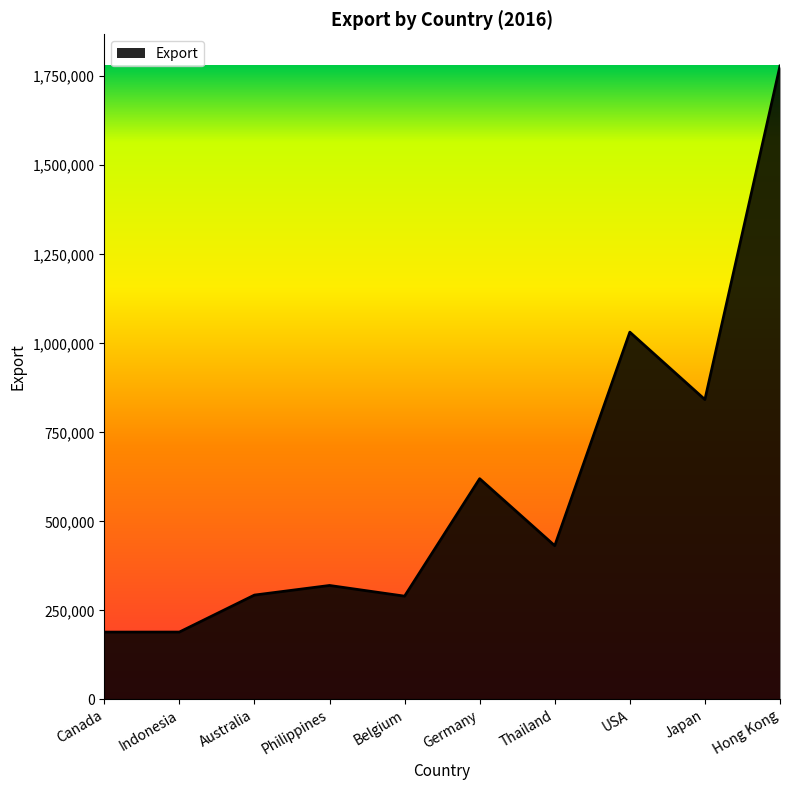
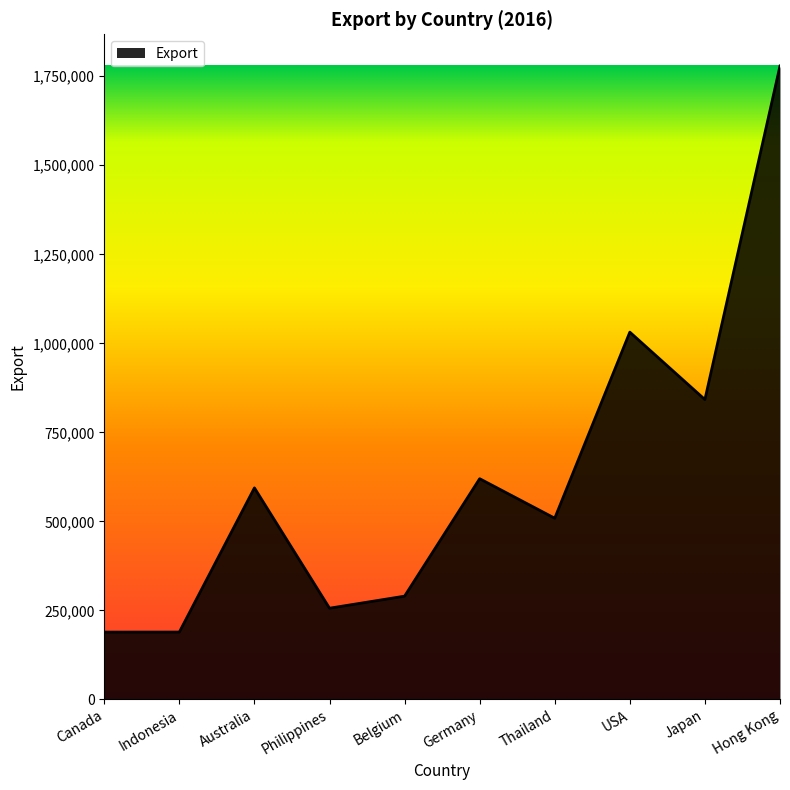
Australia: 290,000 -> 590,000
Philippines: 320,000 -> 260,000
Thailand: 430,000 -> 510,000
